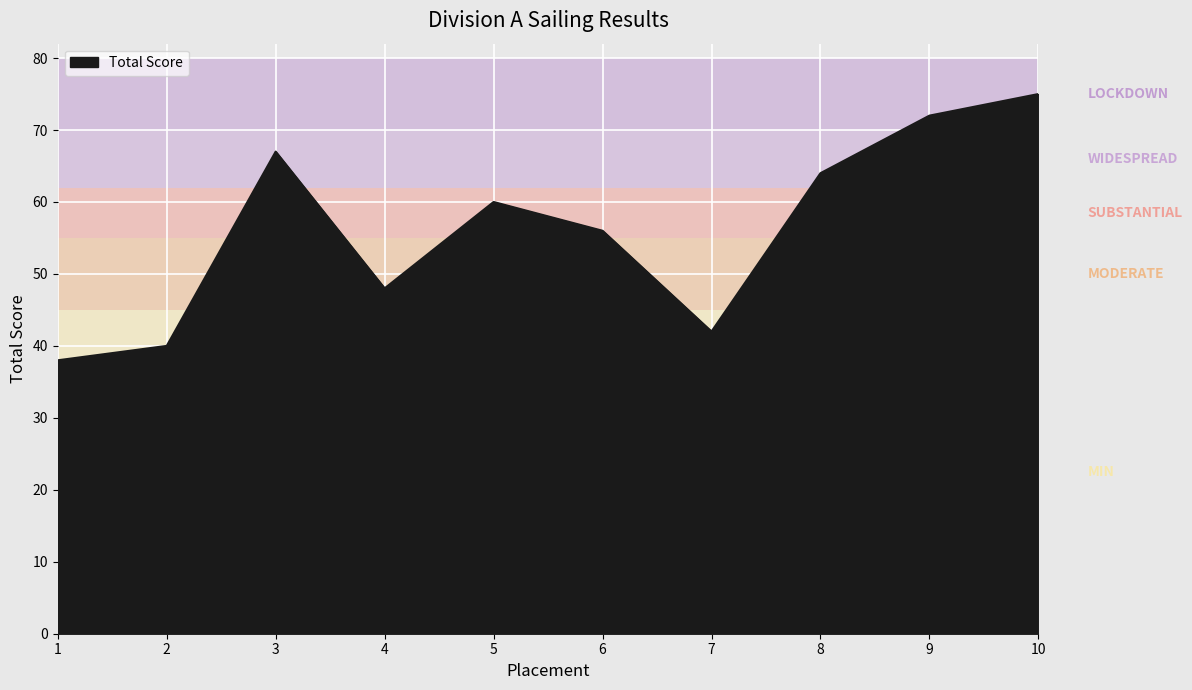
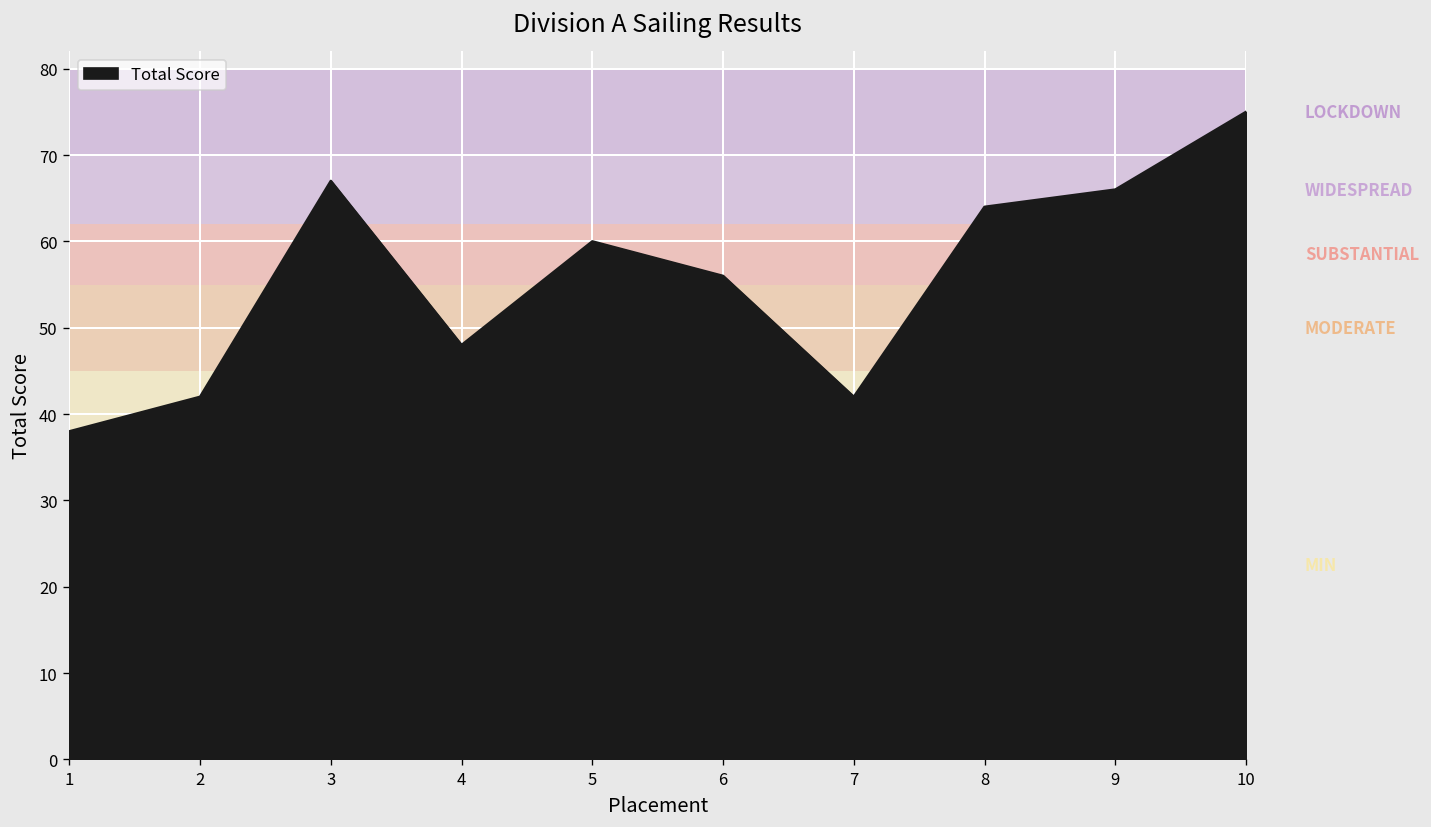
2: 40 -> 42
9: 72 -> 66
